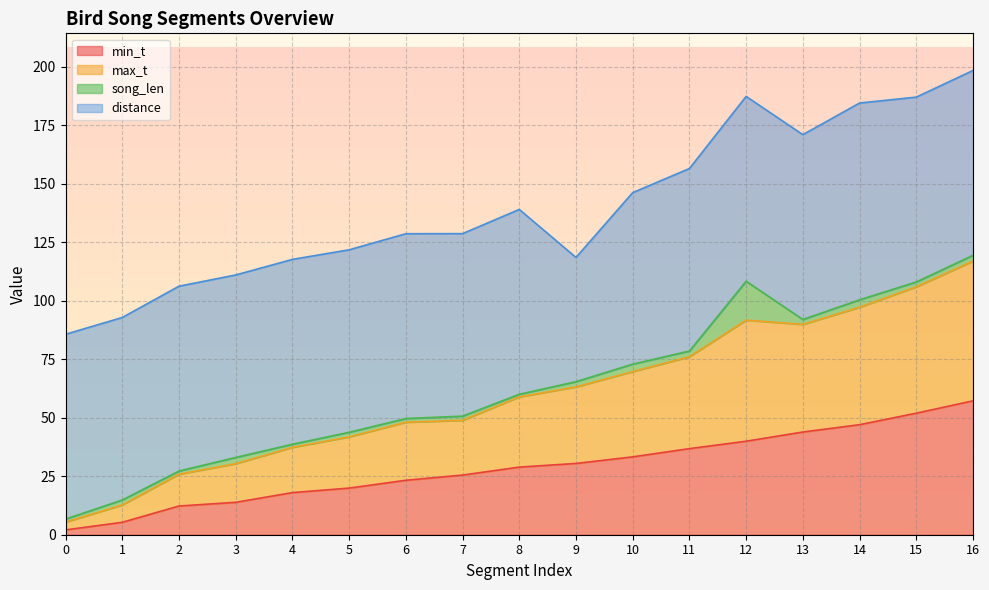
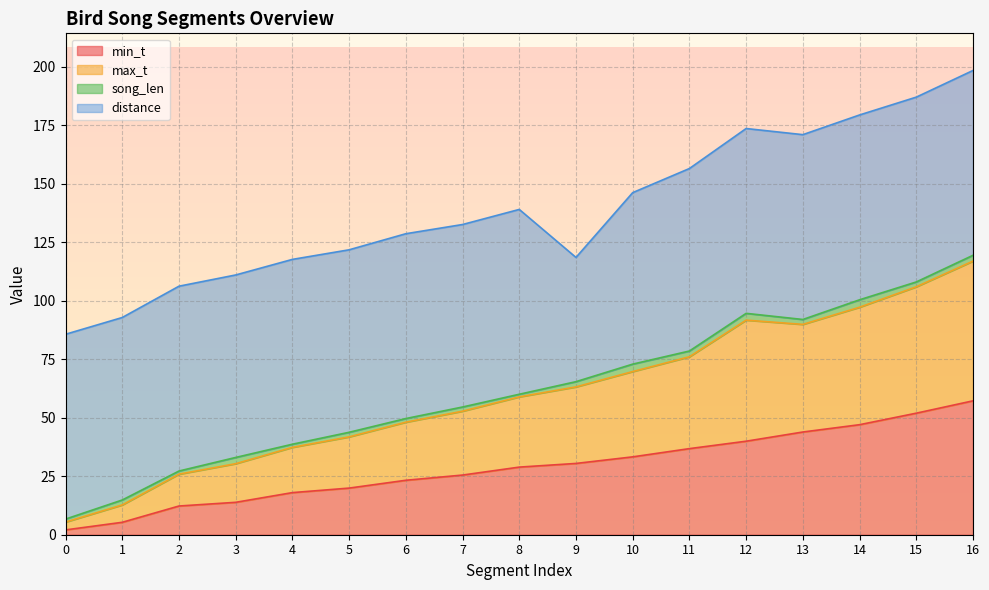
max_t, 7: 23 -> 27
song_len, 12: 17 -> 3
distance, 14: 84 -> 79
